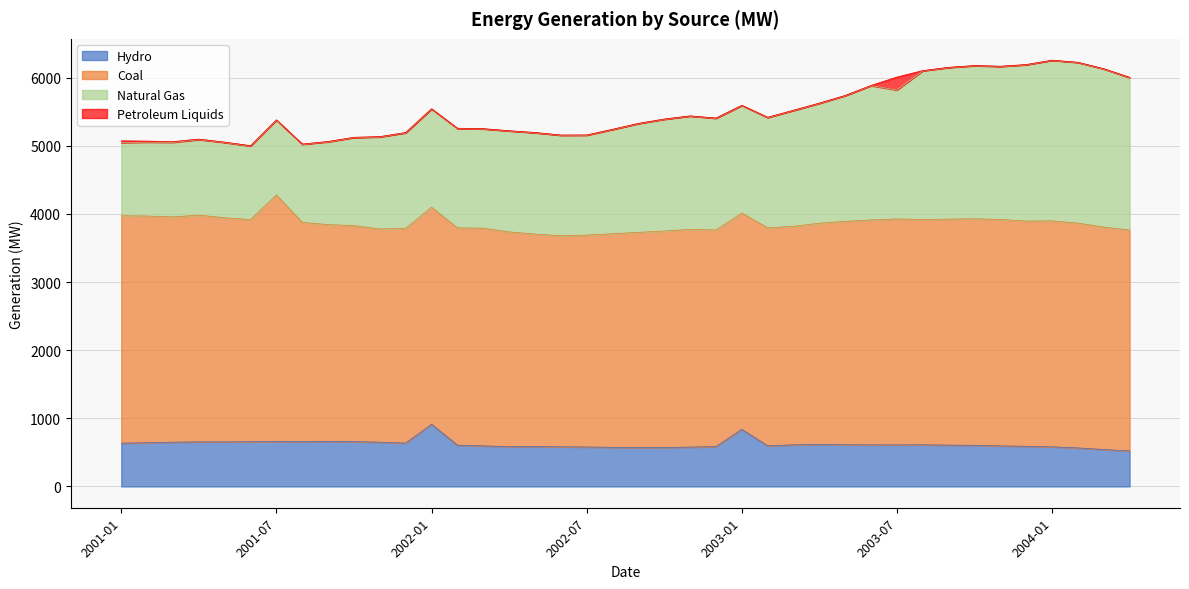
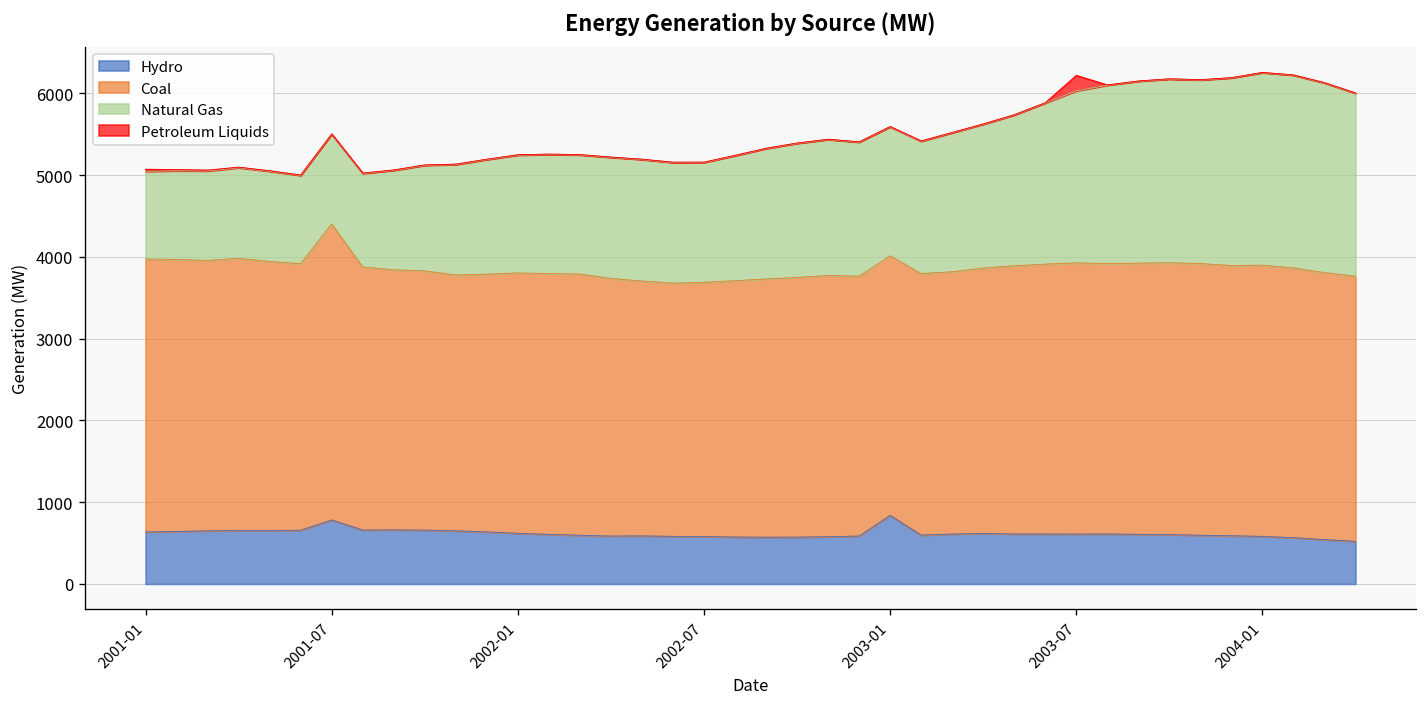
Hydro, 2001-07: 700 -> 800
Hydro, 2002-01: 900 -> 600
Natural Gas, 2003-07: 1900 -> 2100
